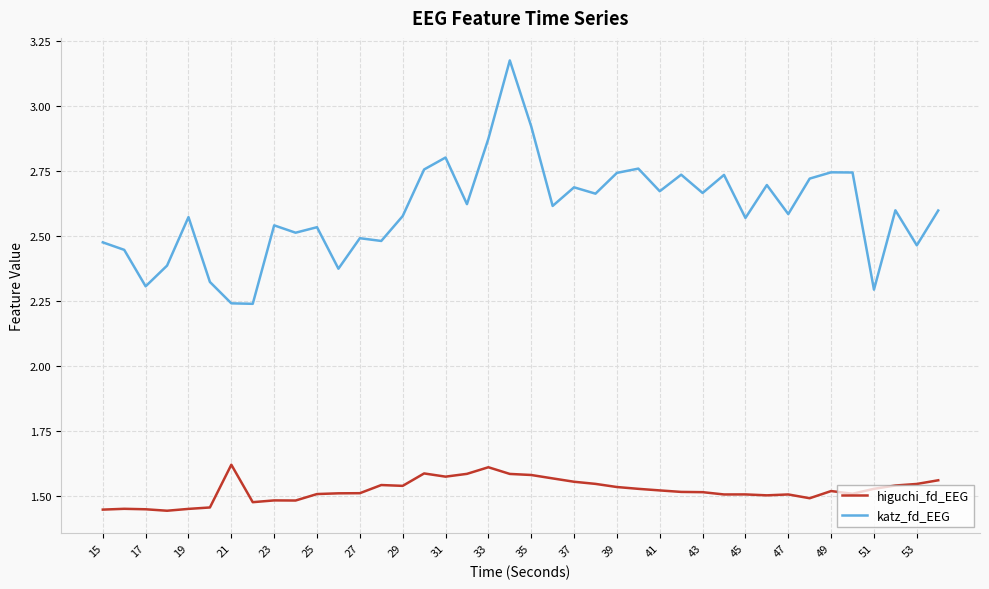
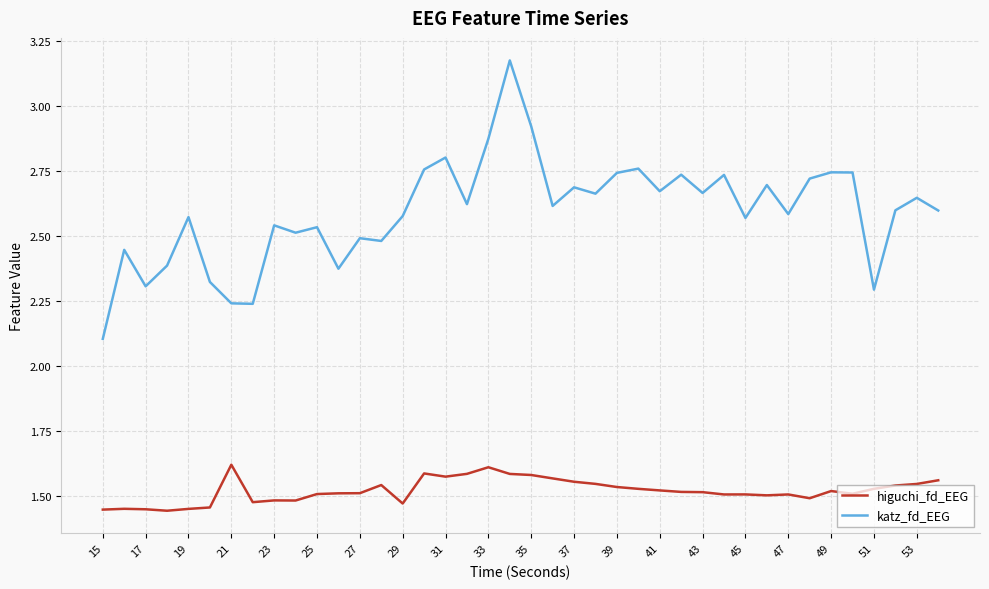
katz_fd_EEG, 15: 2.48 -> 2.10
higuchi_fd_EEG, 29: 1.54 -> 1.47
katz_fd_EEG, 53: 2.46 -> 2.65
